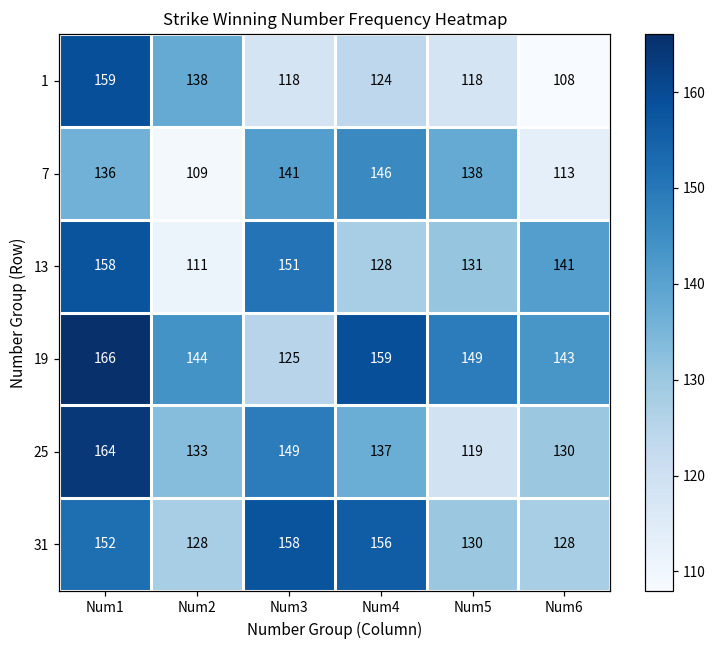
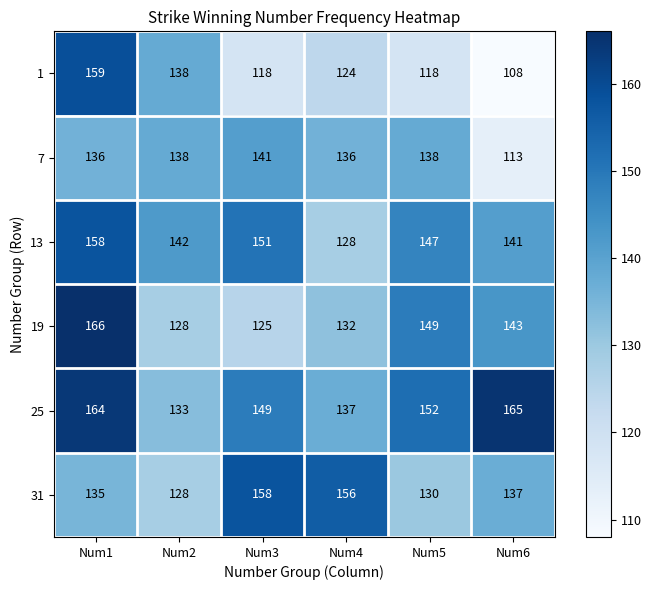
7, Num2: 109 -> 138
7, Num4: 146 -> 136
13, Num2: 111 -> 142
13, Num5: 131 -> 147
19, Num2: 144 -> 128
19, Num4: 159 -> 132
25, Num5: 119 -> 152
25, Num6: 130 -> 165
31, Num1: 152 -> 135
31, Num6: 128 -> 137
